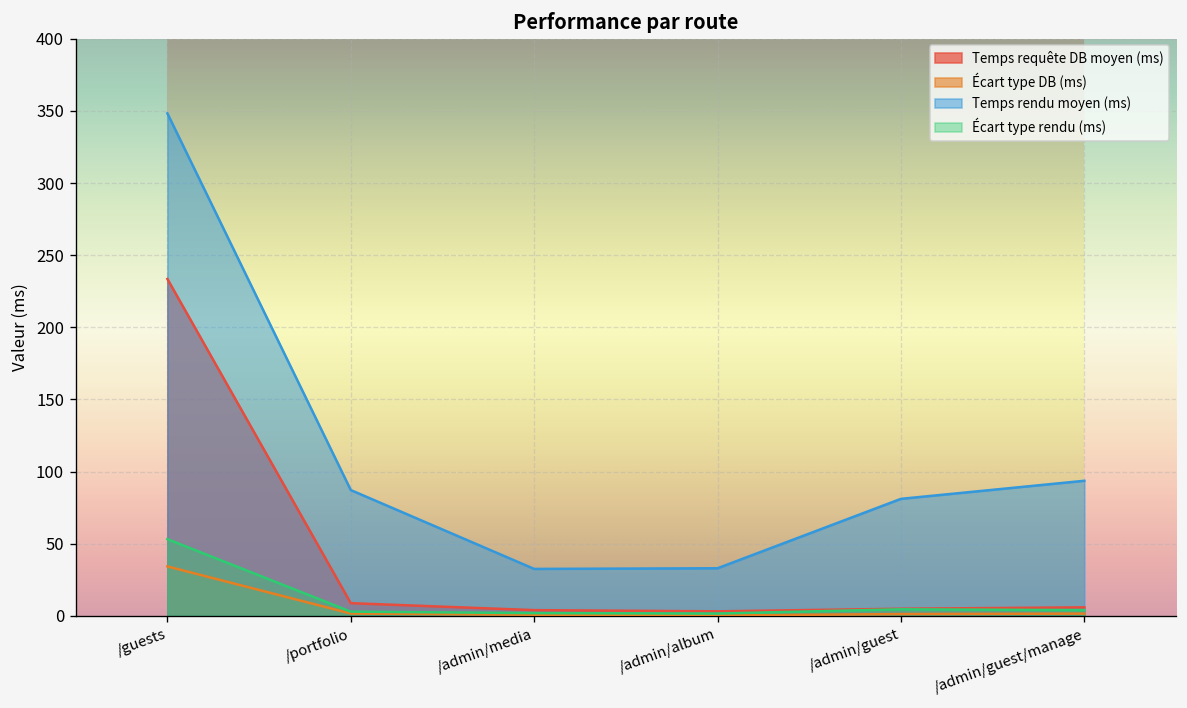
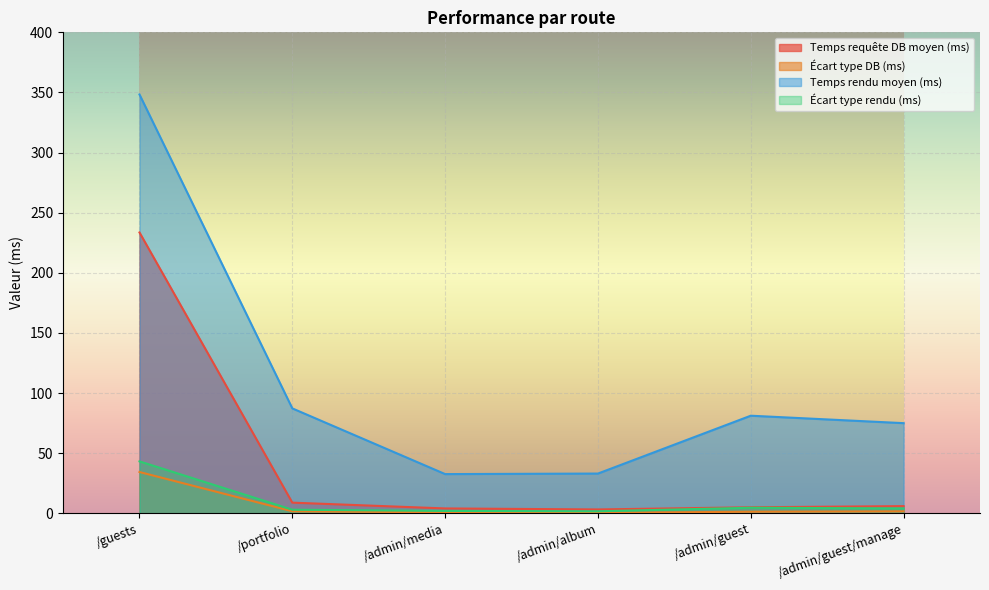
Écart type rendu (ms), /guests: 53 -> 43
Temps rendu moyen (ms), /admin/guest/manage: 94 -> 75
